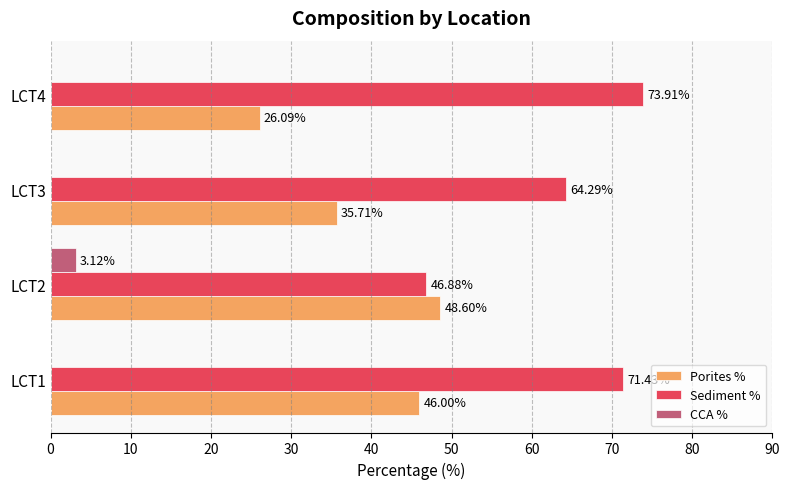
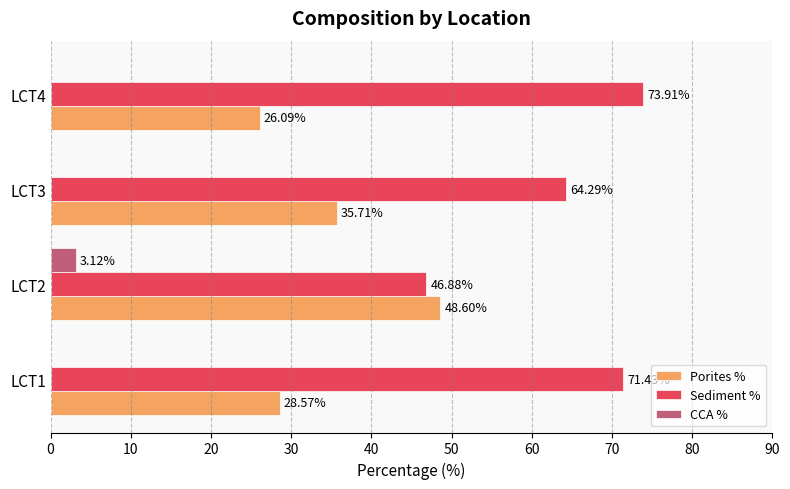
Porites %, LCT1: 46.00% -> 28.57%
